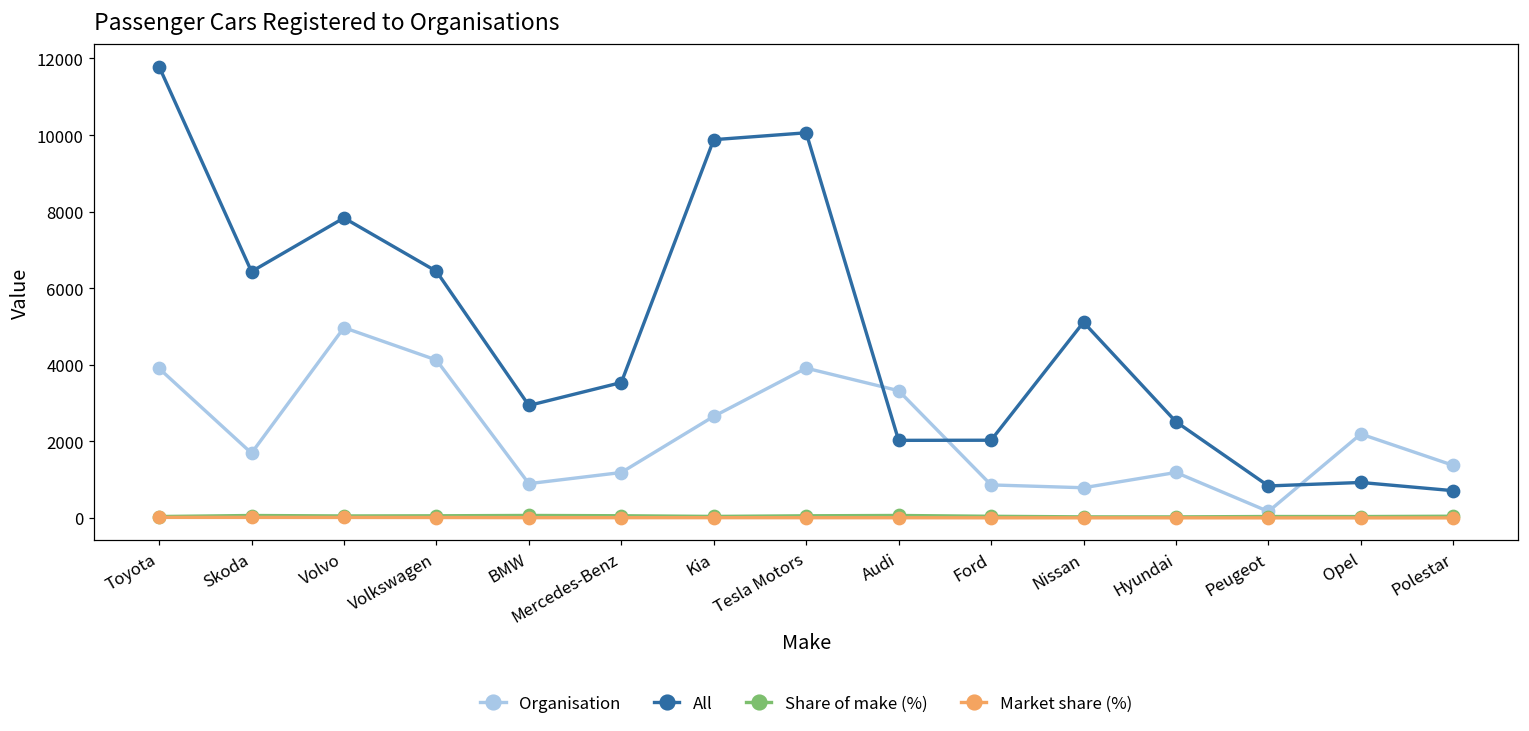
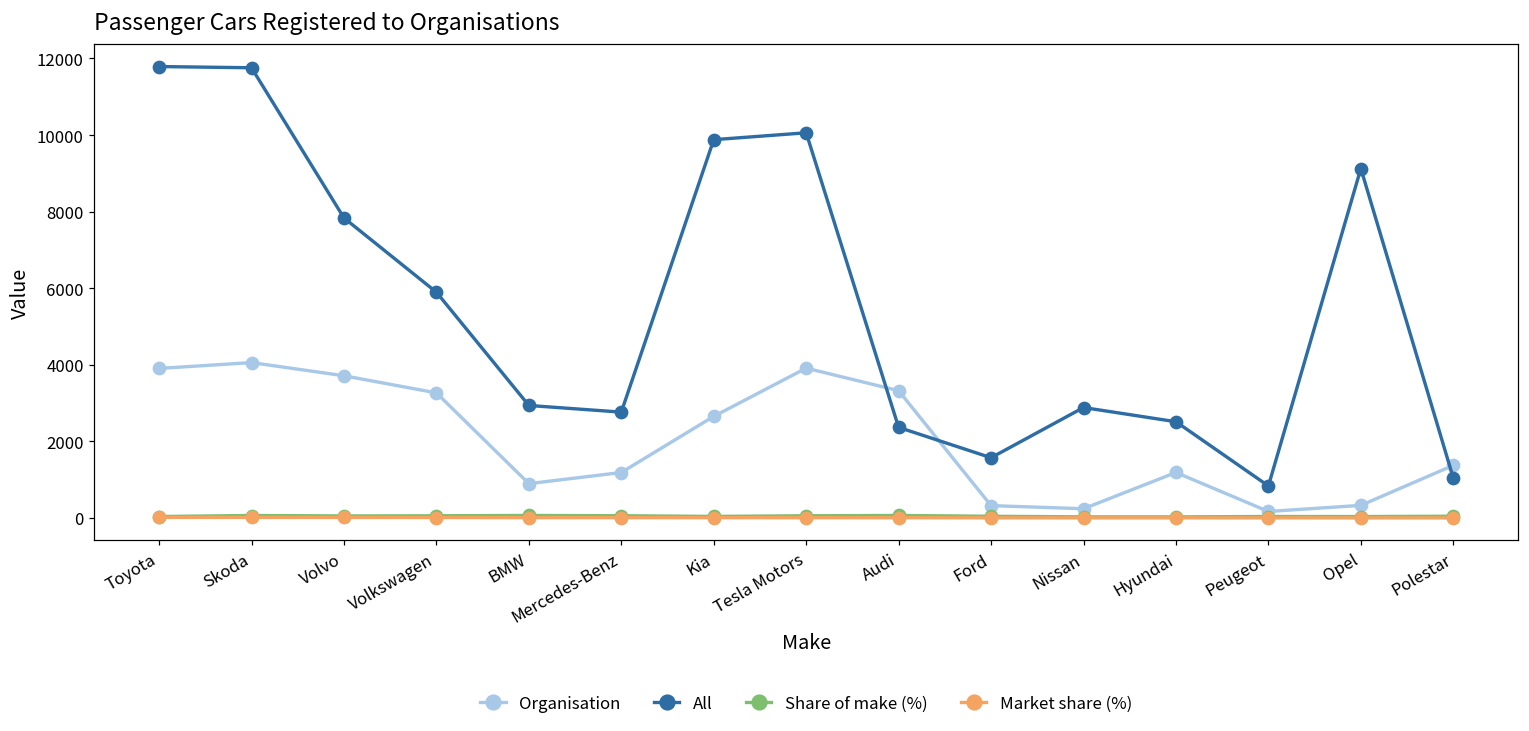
Organisation, Skoda: 1700 -> 4100
All, Skoda: 6400 -> 11800
Organisation, Volvo: 5000 -> 3700
Organisation, Volkswagen: 4100 -> 3300
All, Volkswagen: 6400 -> 5900
All, Mercedes-Benz: 3500 -> 2800
All, Audi: 2000 -> 2400
Organisation, Ford: 900 -> 300
All, Ford: 2000 -> 1600
Organisation, Nissan: 800 -> 200
All, Nissan: 5100 -> 2900
Organisation, Opel: 2200 -> 300
All, Opel: 900 -> 9100
All, Polestar: 700 -> 1000
